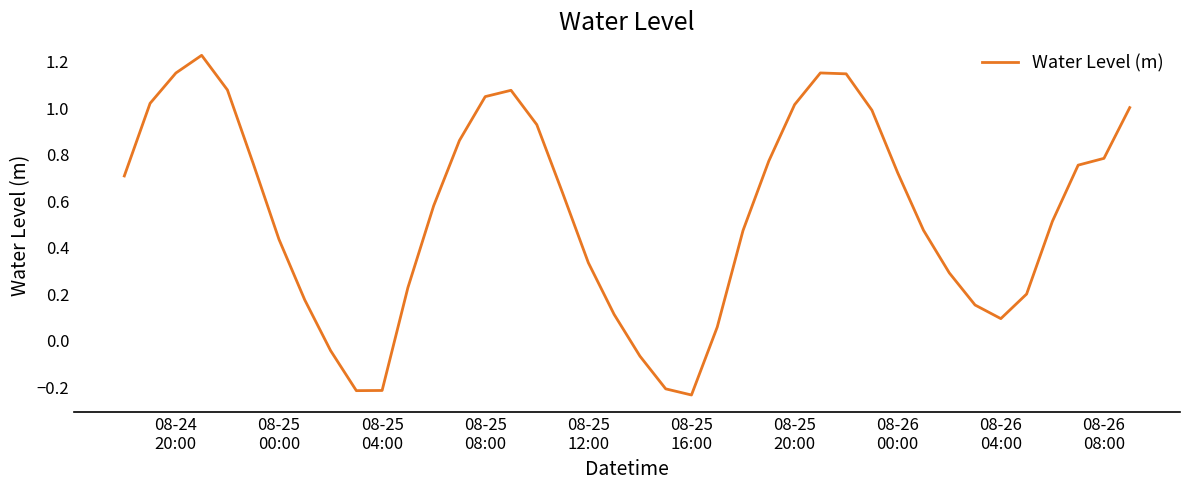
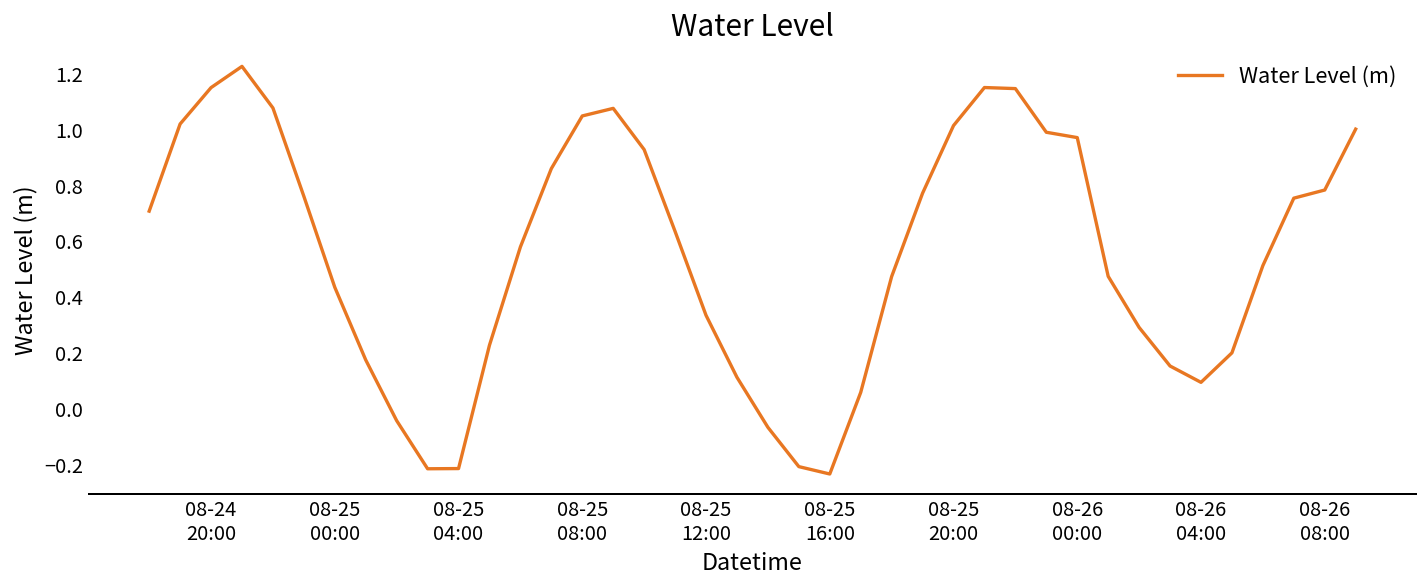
08-26 00:00: 0.72 -> 0.97
